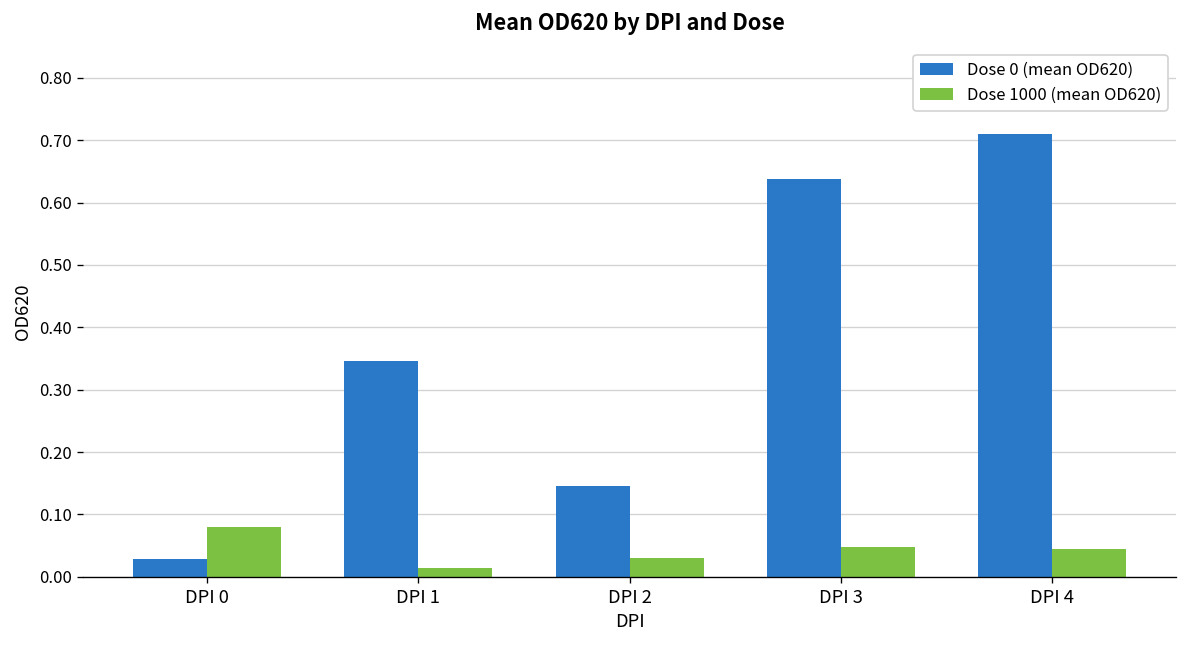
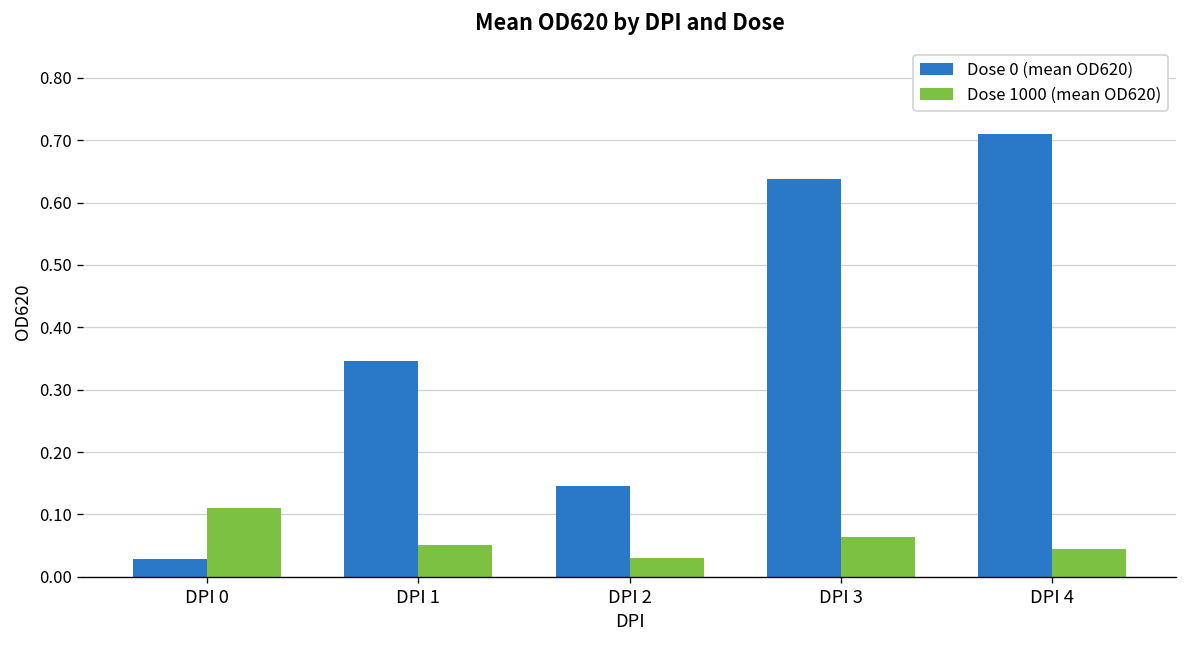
Dose 1000 (mean OD620), DPI 0: 0.08 -> 0.11
Dose 1000 (mean OD620), DPI 1: 0.01 -> 0.05
Dose 1000 (mean OD620), DPI 3: 0.05 -> 0.06
